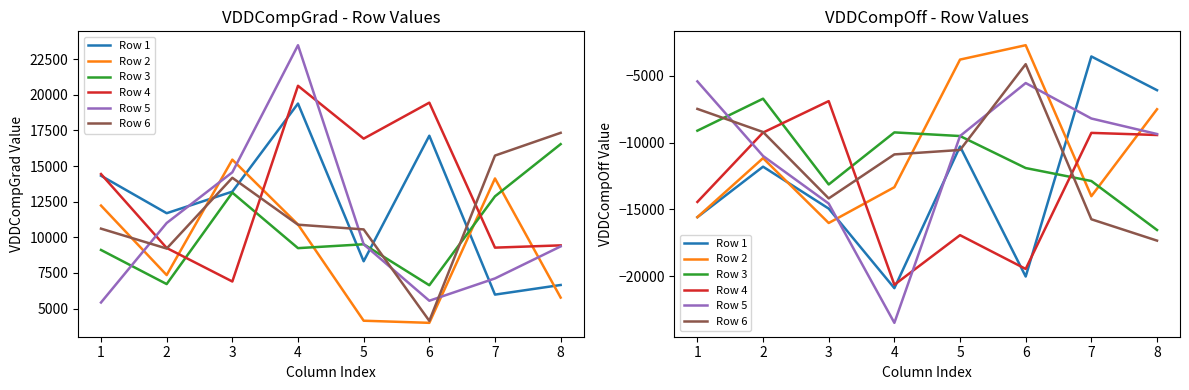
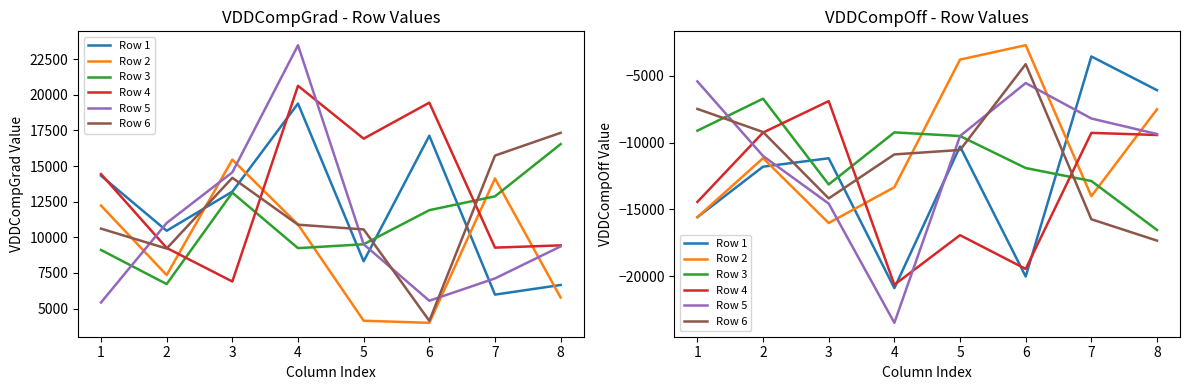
VDDCompGrad - Row Values, Row 1, 2: 11700 -> 10500
VDDCompGrad - Row Values, Row 3, 6: 6600 -> 11900
VDDCompOff - Row Values, Row 1, 3: -14900 -> -11200
